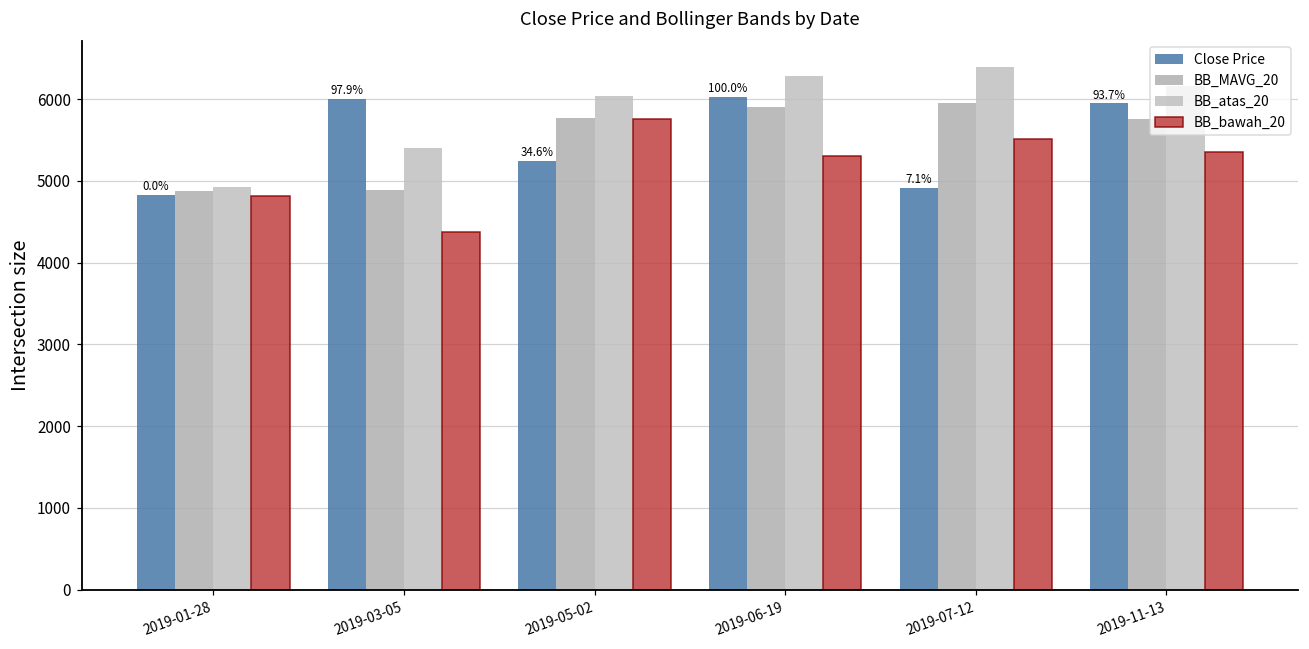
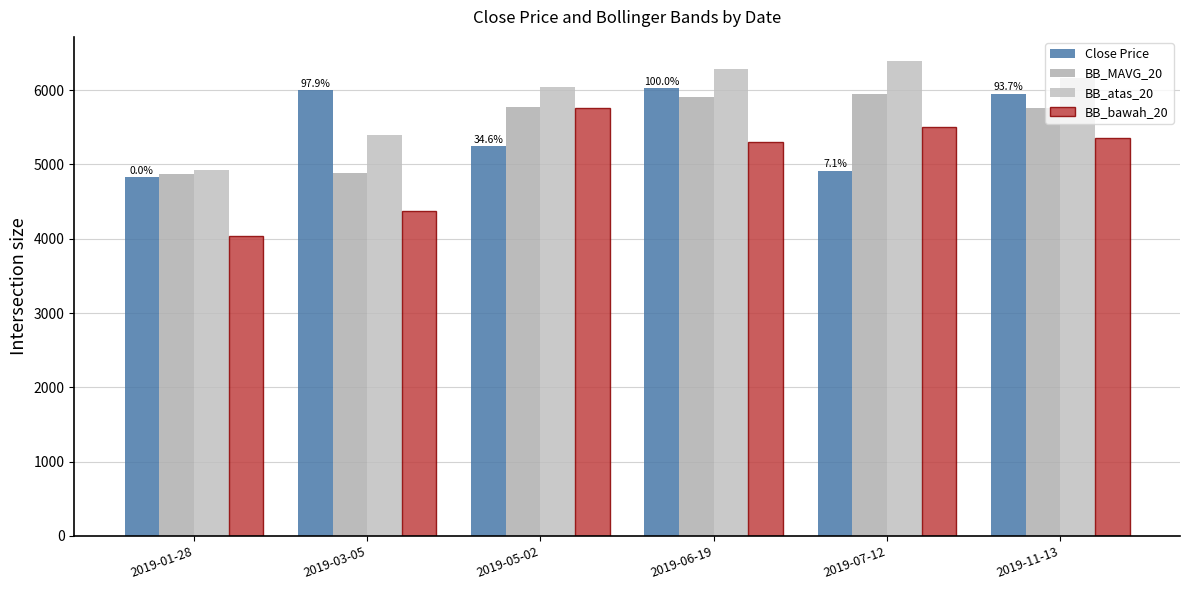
BB_bawah_20, 2019-01-28: 4800 -> 4000
